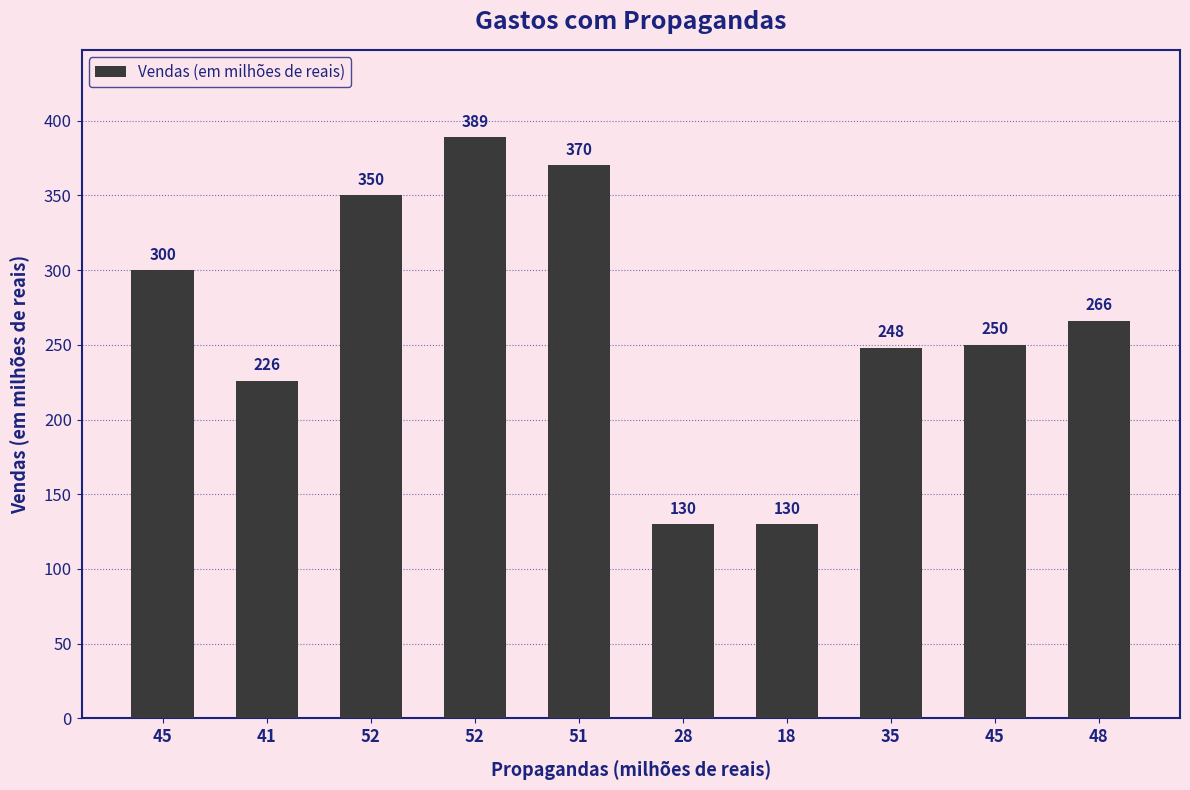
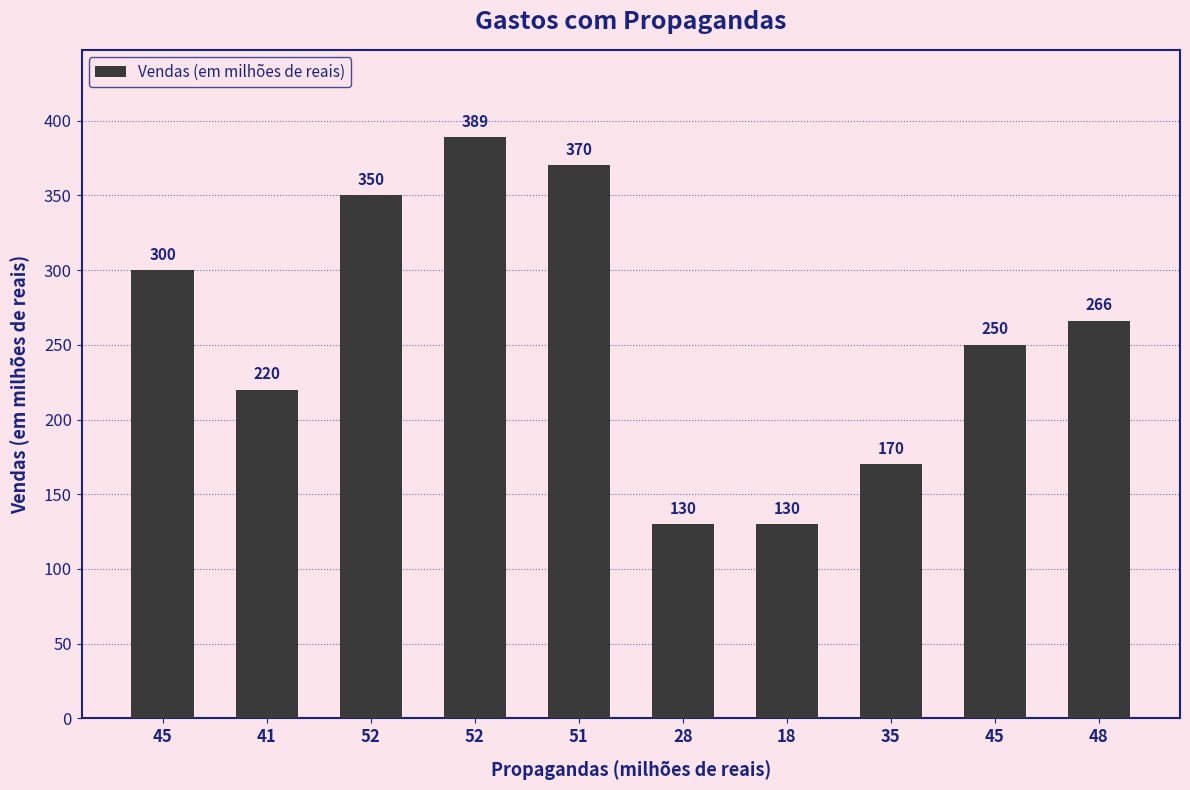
41: 226 -> 220
35: 248 -> 170
